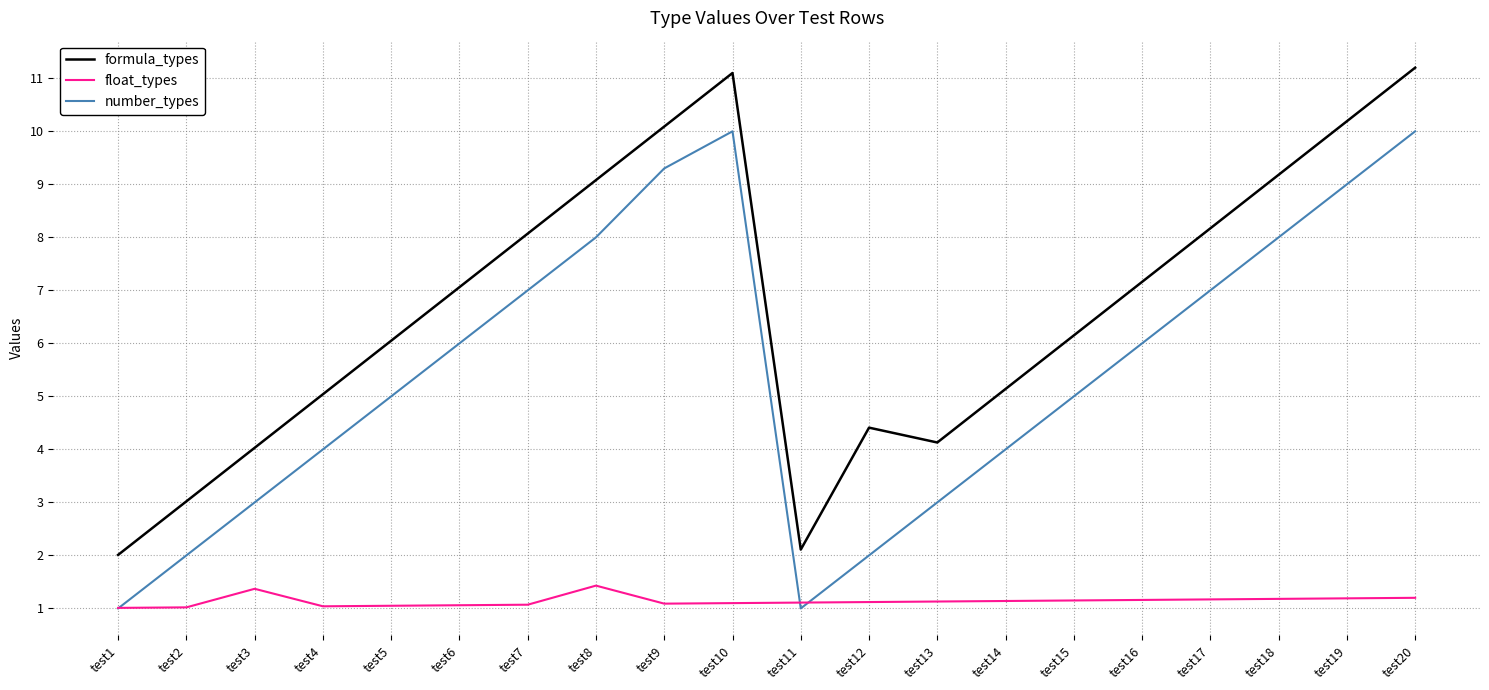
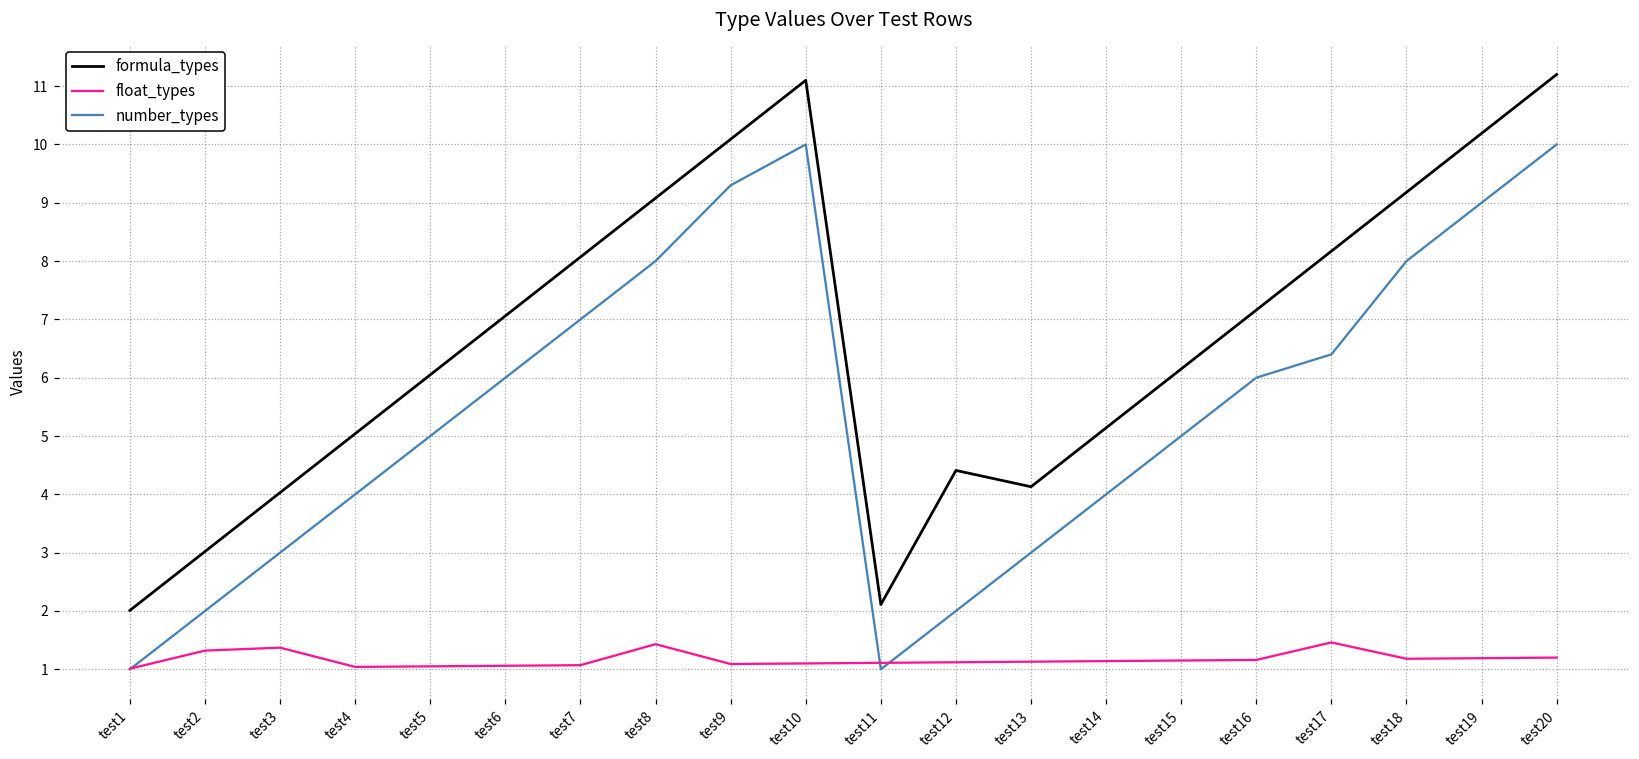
float_types, test2: 1.0 -> 1.3
float_types, test17: 1.2 -> 1.5
number_types, test17: 7.0 -> 6.4
